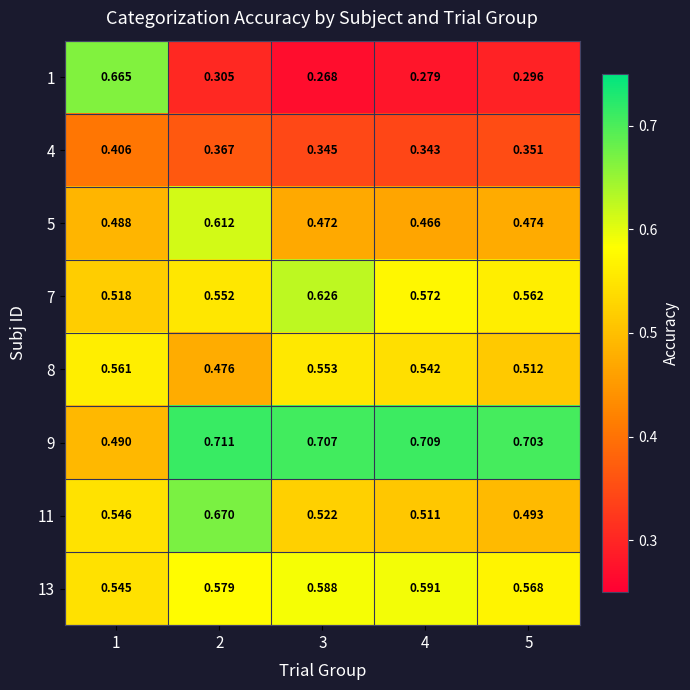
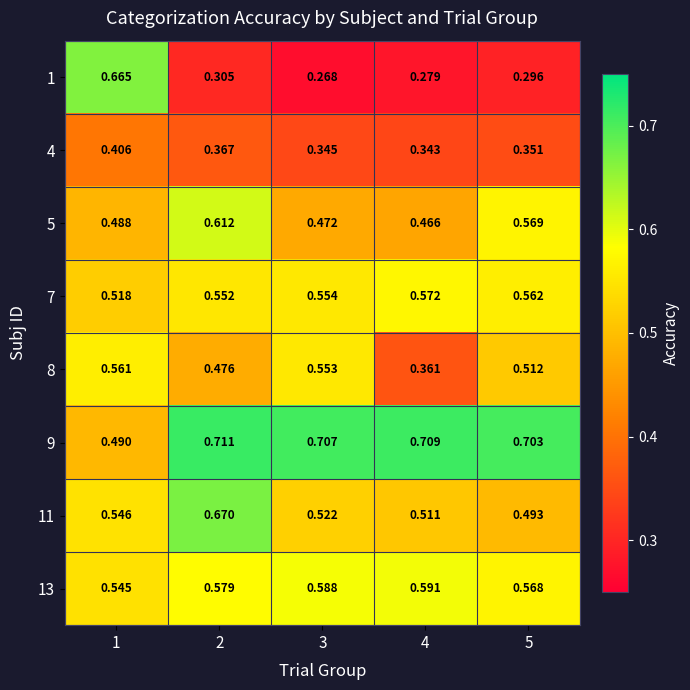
5, 5: 0.474 -> 0.569
7, 3: 0.626 -> 0.554
8, 4: 0.542 -> 0.361
